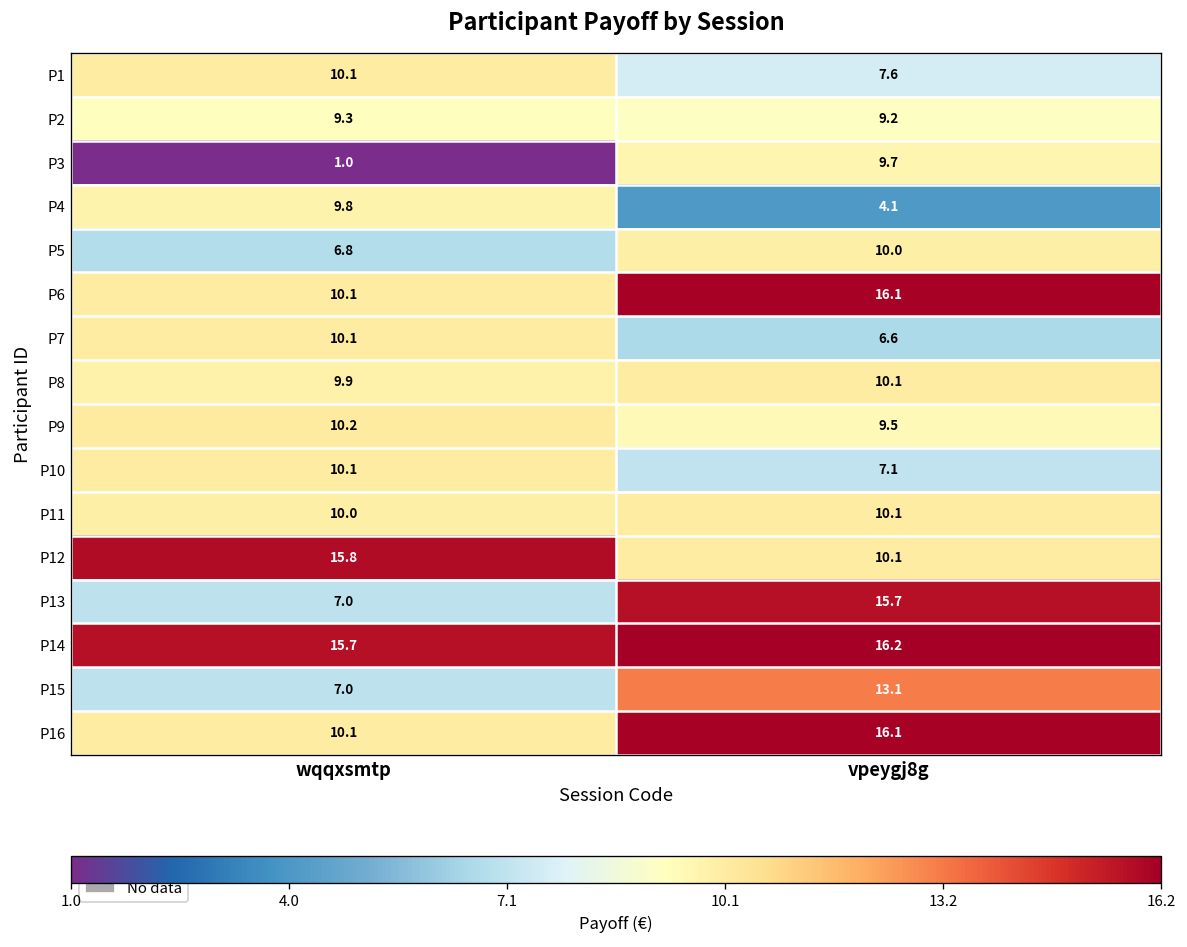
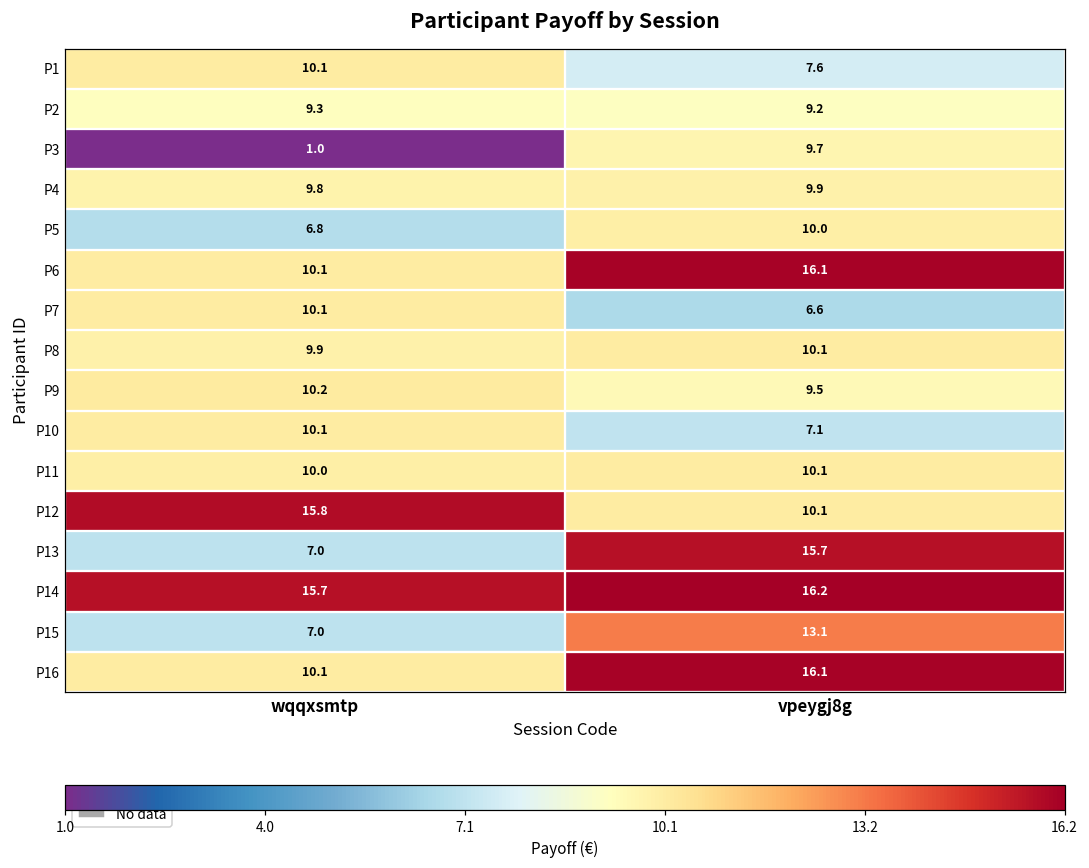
P4, vpeygj8g: 4.1 -> 9.9
